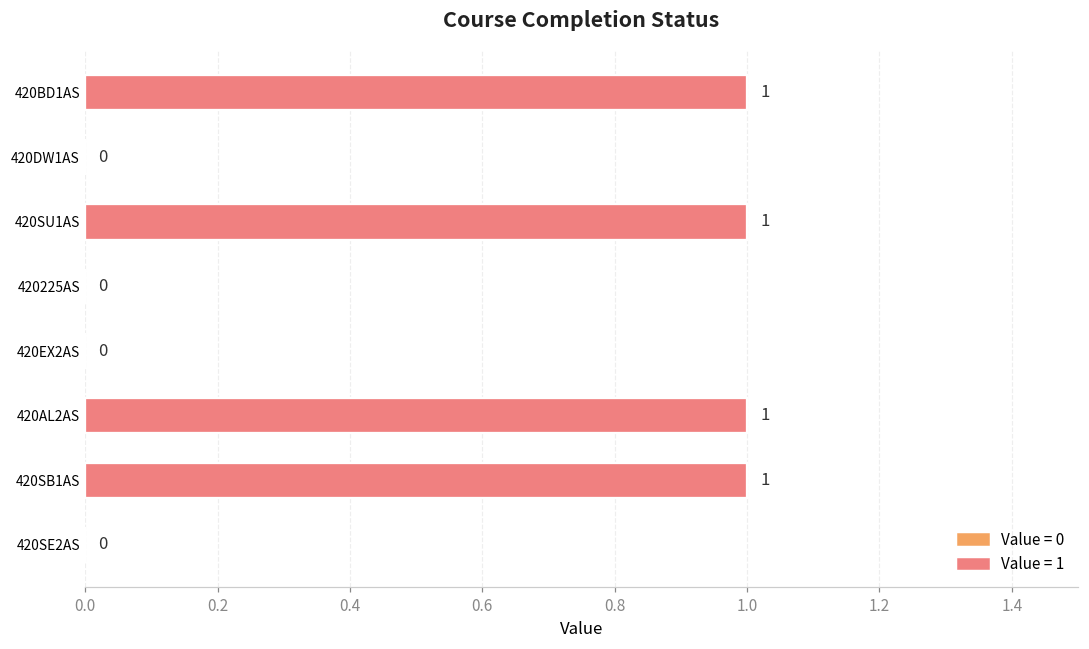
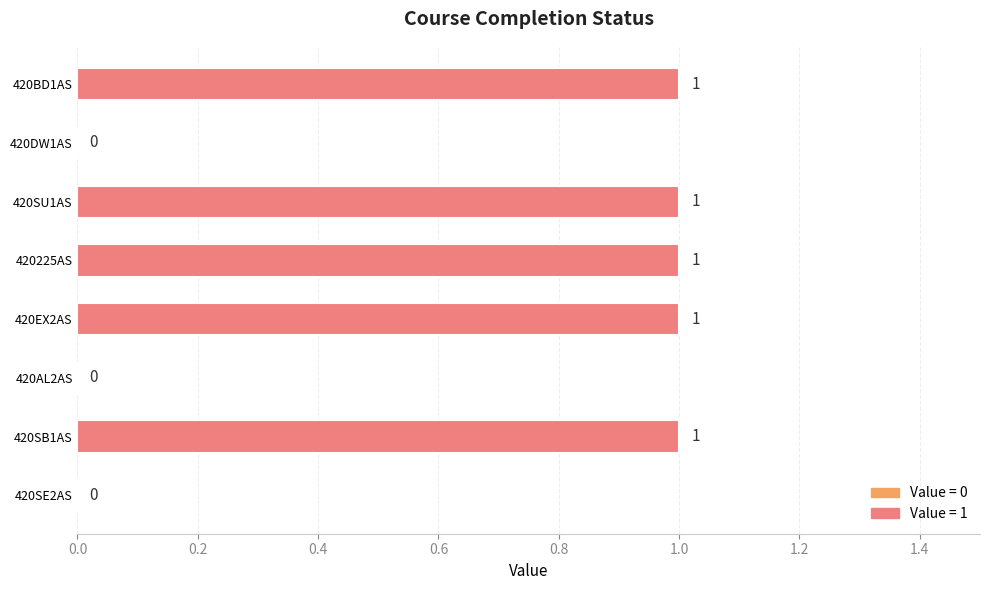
420225AS: 0 -> 1
420EX2AS: 0 -> 1
420AL2AS: 1 -> 0
